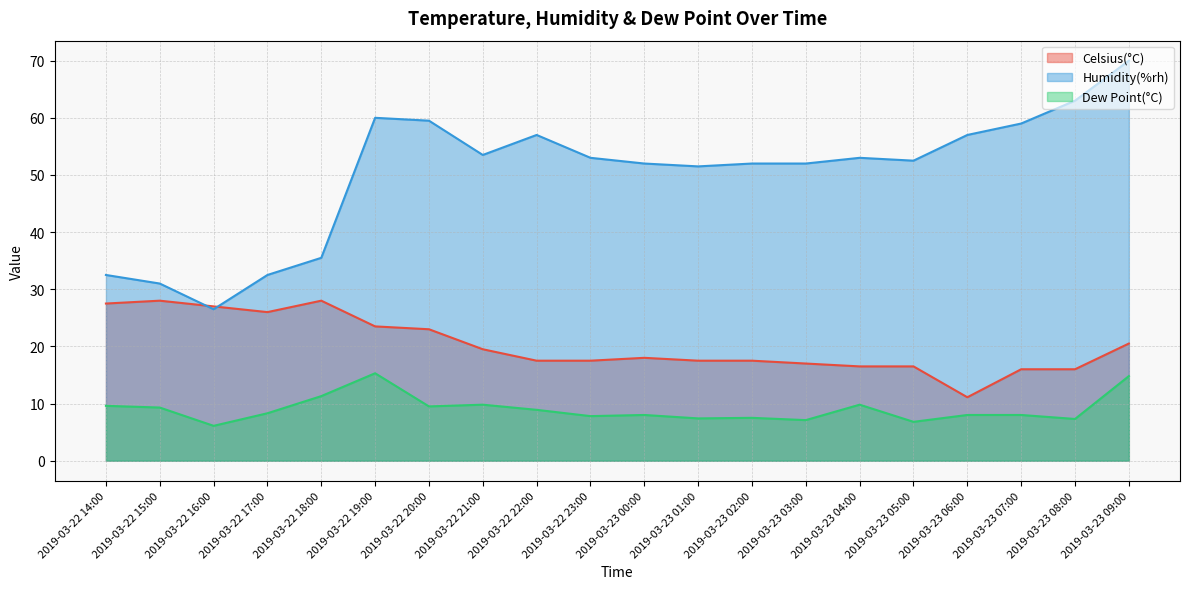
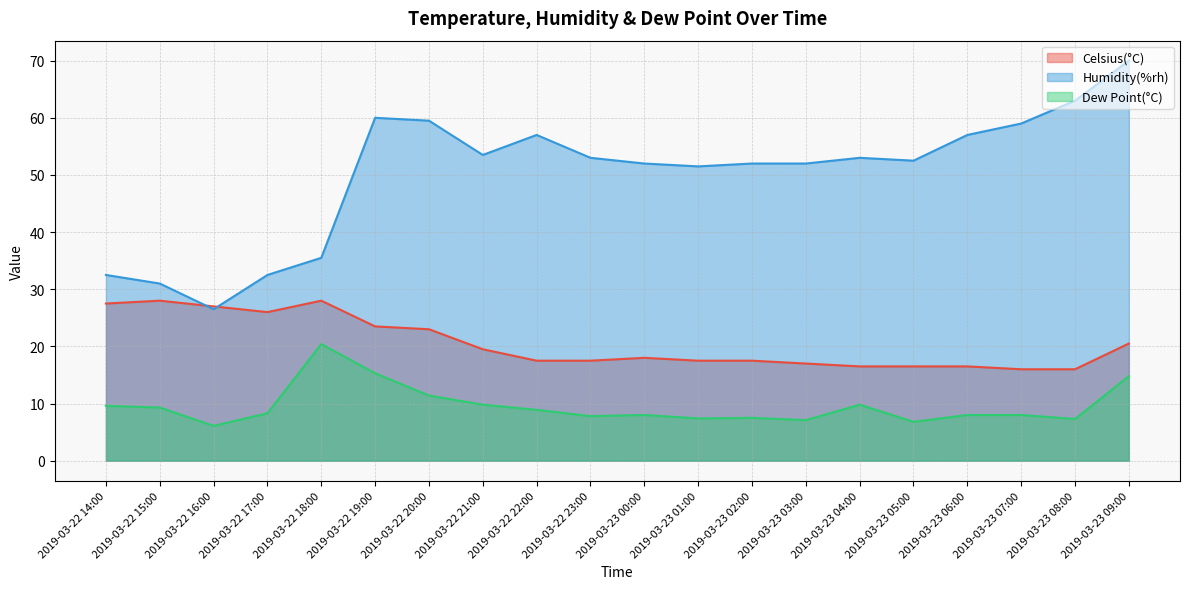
Dew Point(°C), 2019-03-22 18:00: 11 -> 20
Dew Point(°C), 2019-03-22 20:00: 10 -> 11
Celsius(°C), 2019-03-23 06:00: 11 -> 17
